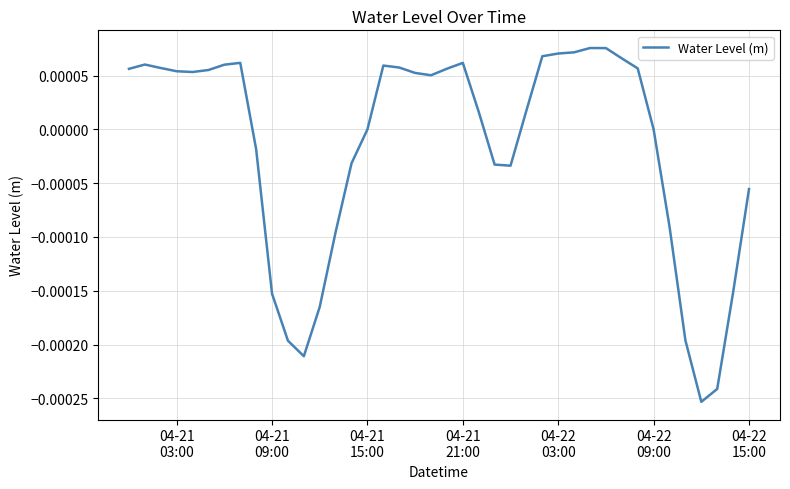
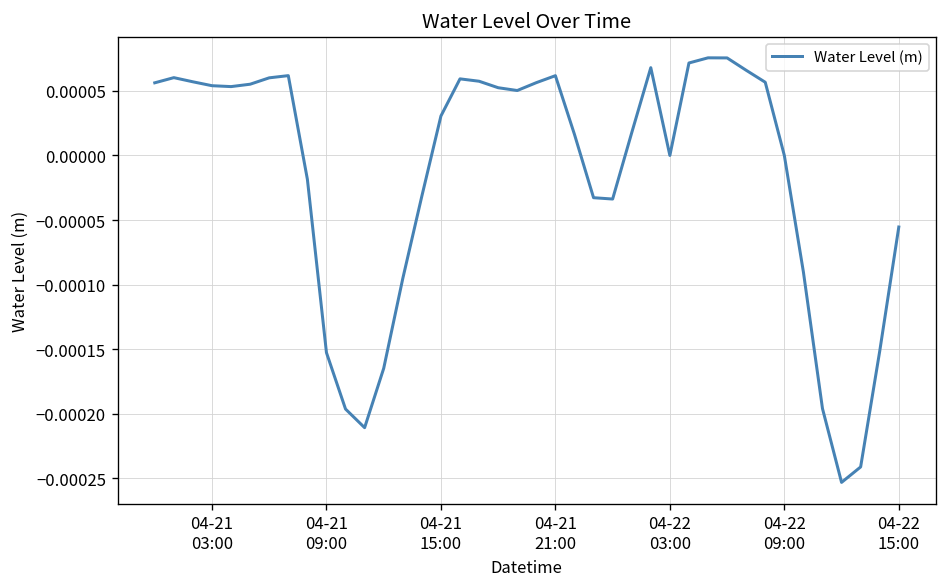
04-21 15:00: 0.00000 -> 0.00003
04-22 03:00: 0.0001 -> 0.0000
